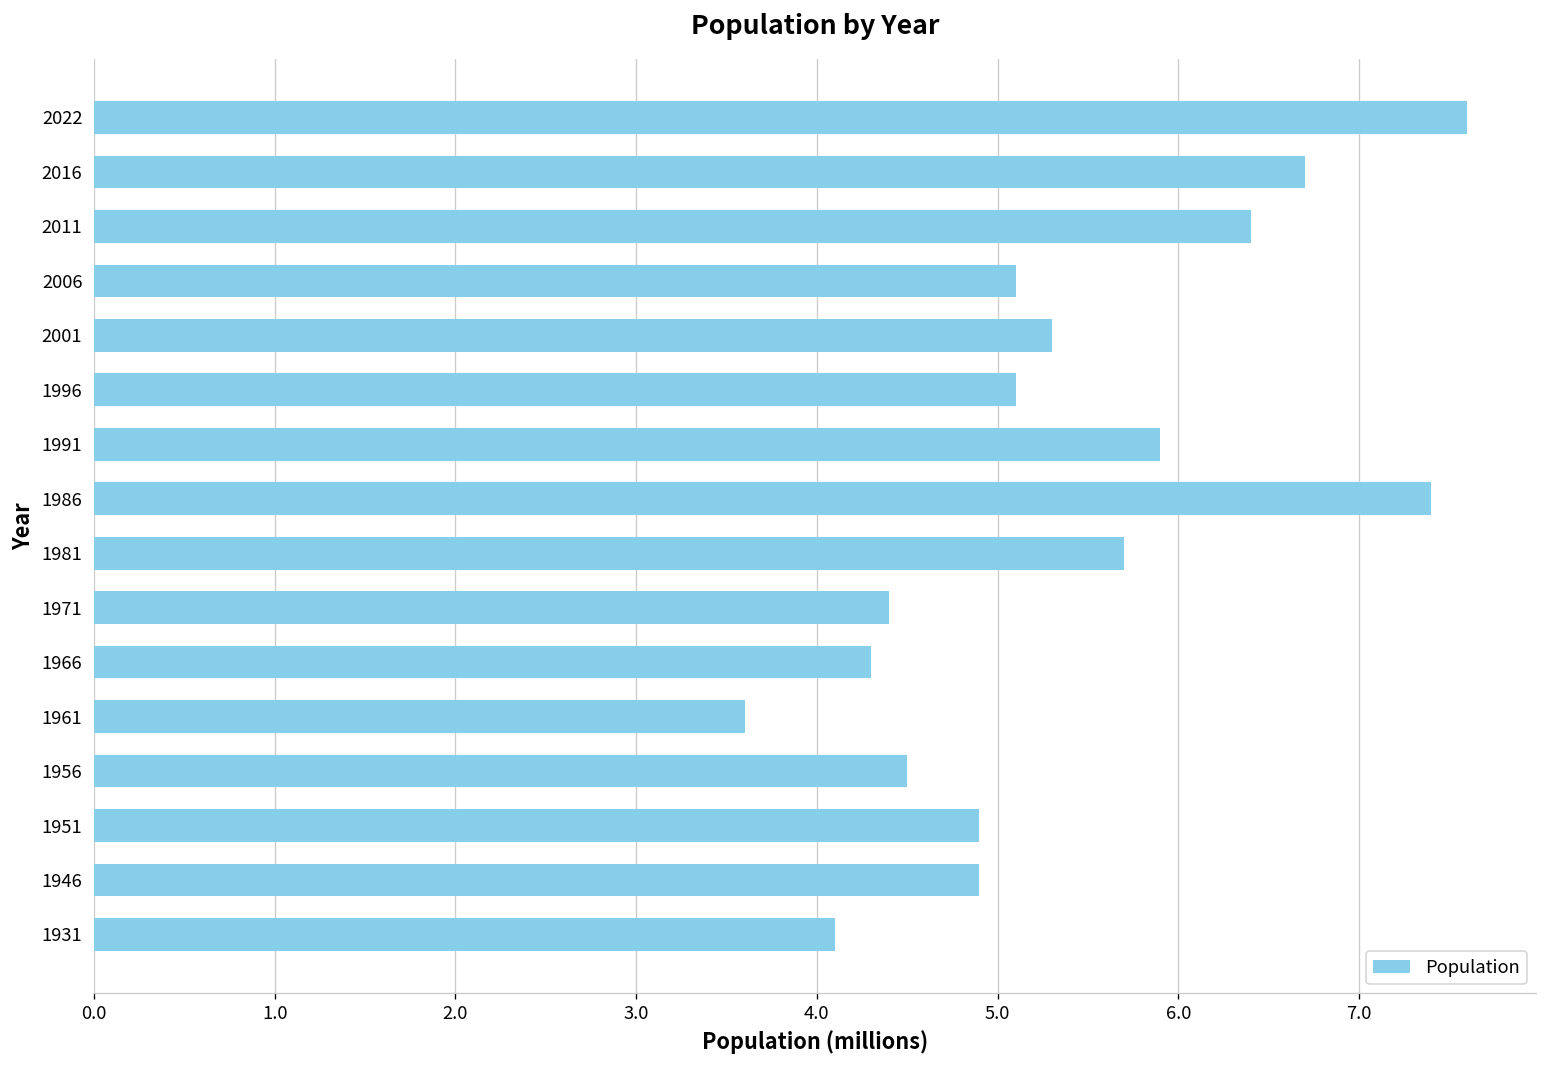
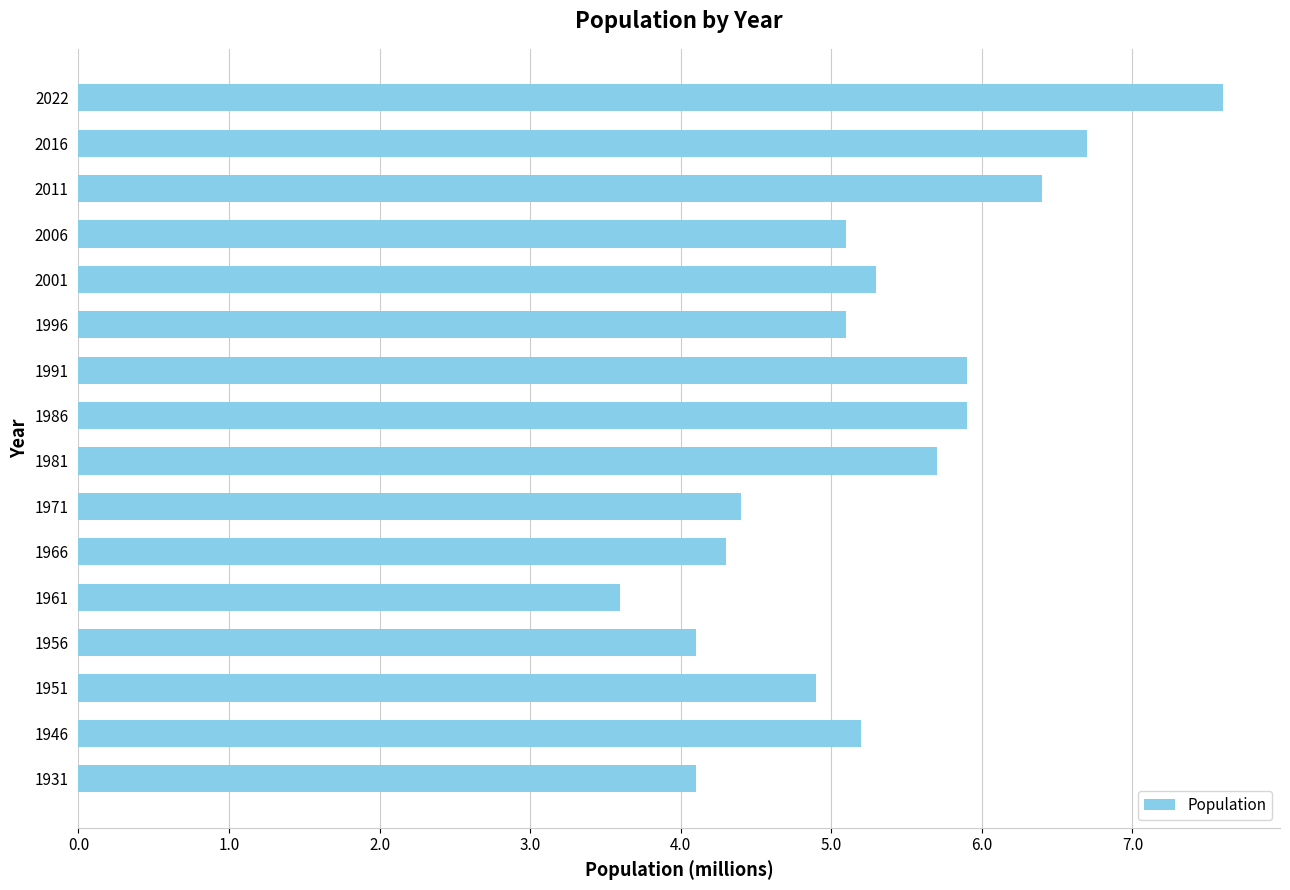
1986: 7.4 -> 5.9
1956: 4.5 -> 4.1
1946: 4.9 -> 5.2
